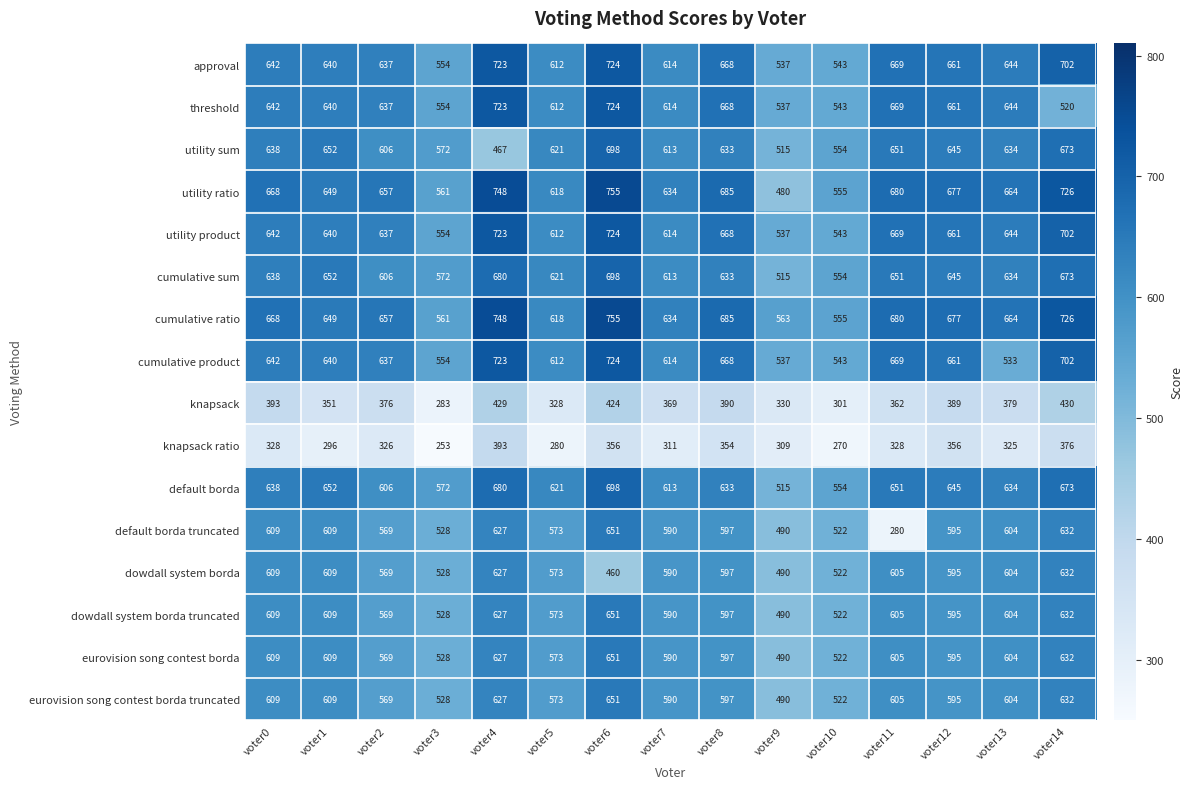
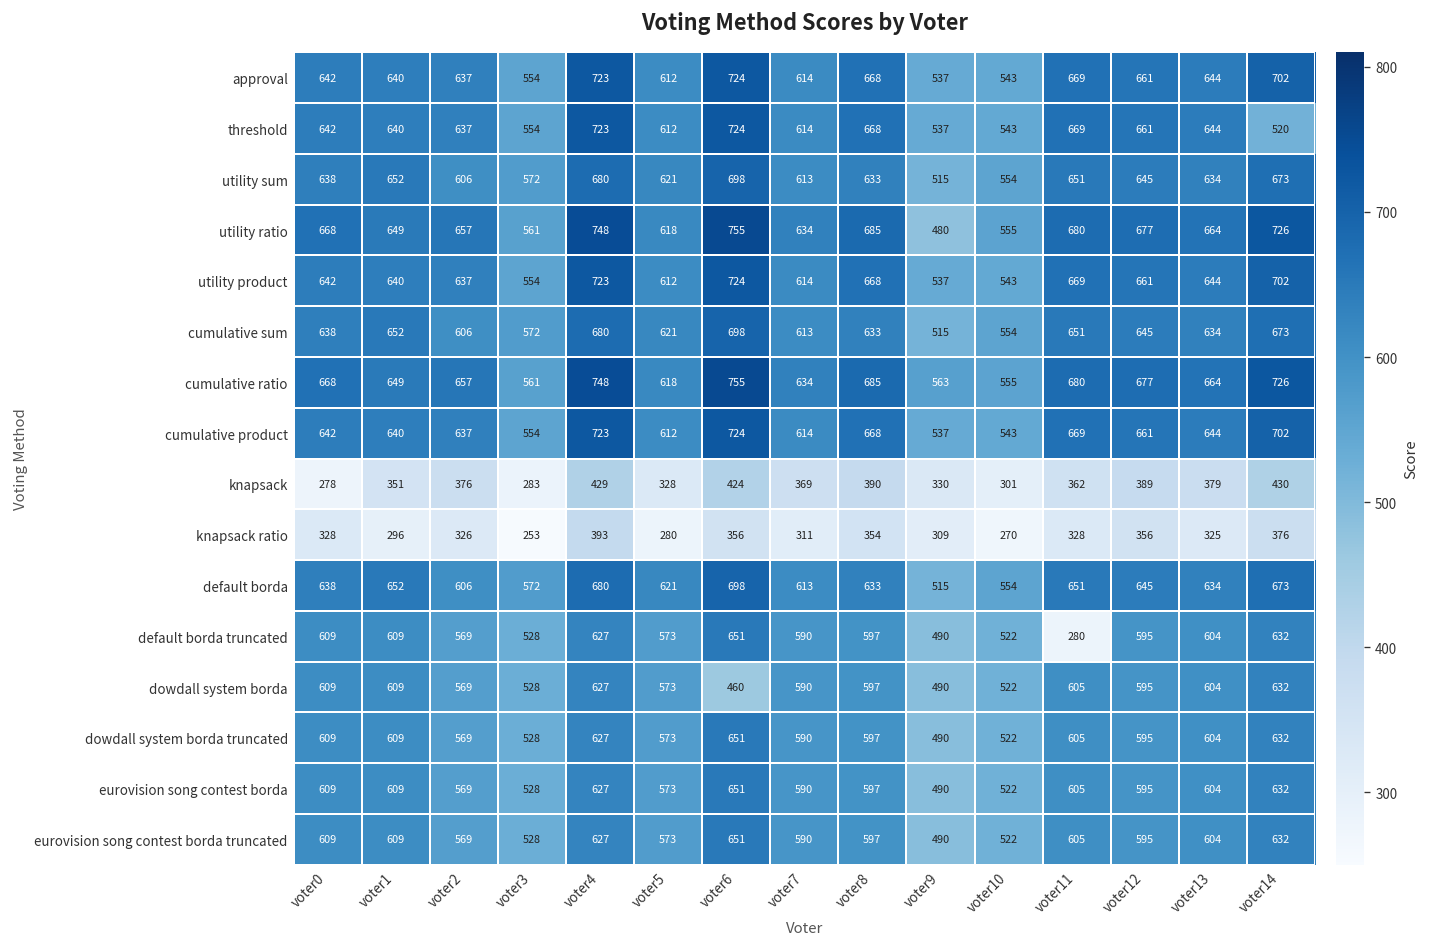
utility sum, voter4: 467 -> 680
cumulative product, voter13: 533 -> 644
knapsack, voter0: 393 -> 278
